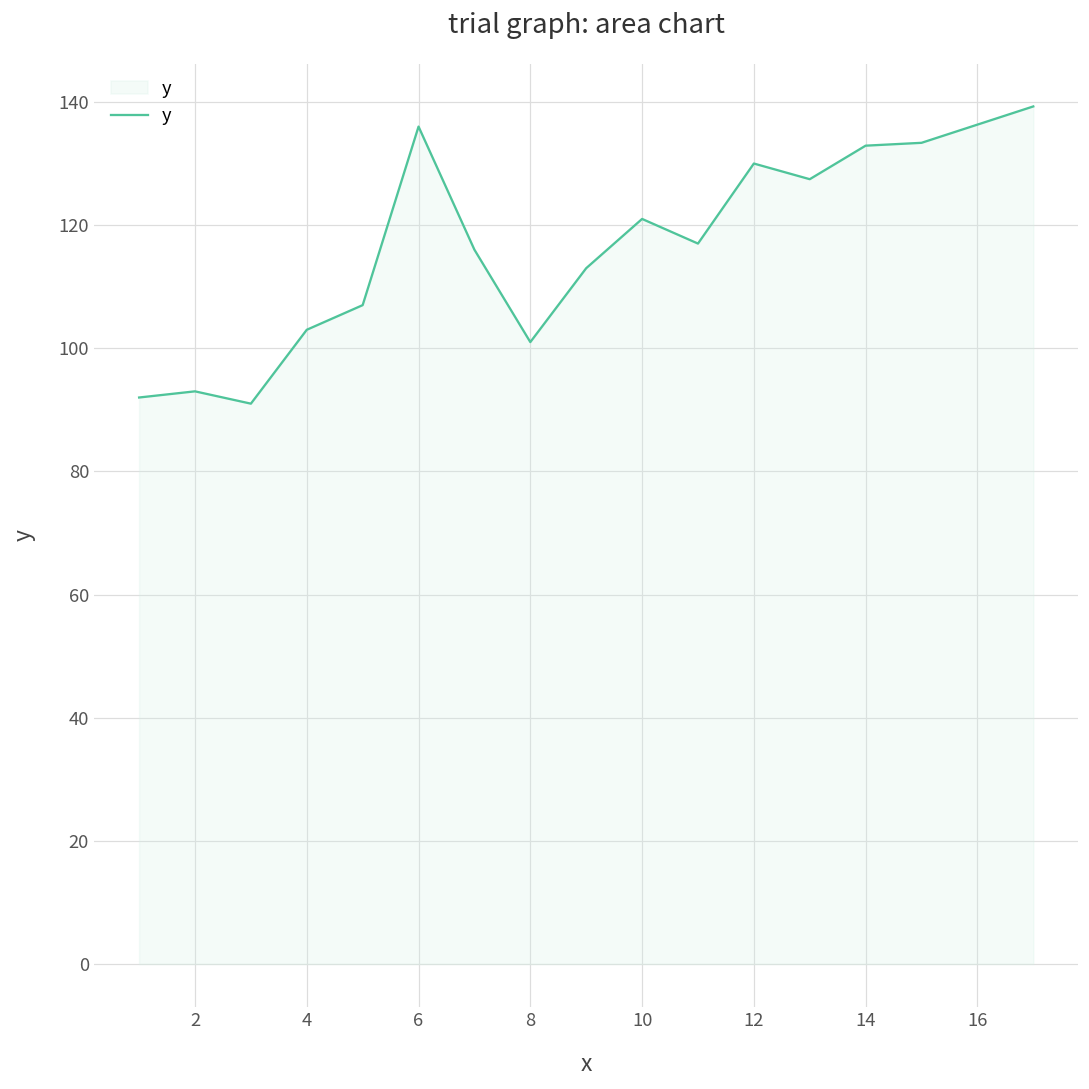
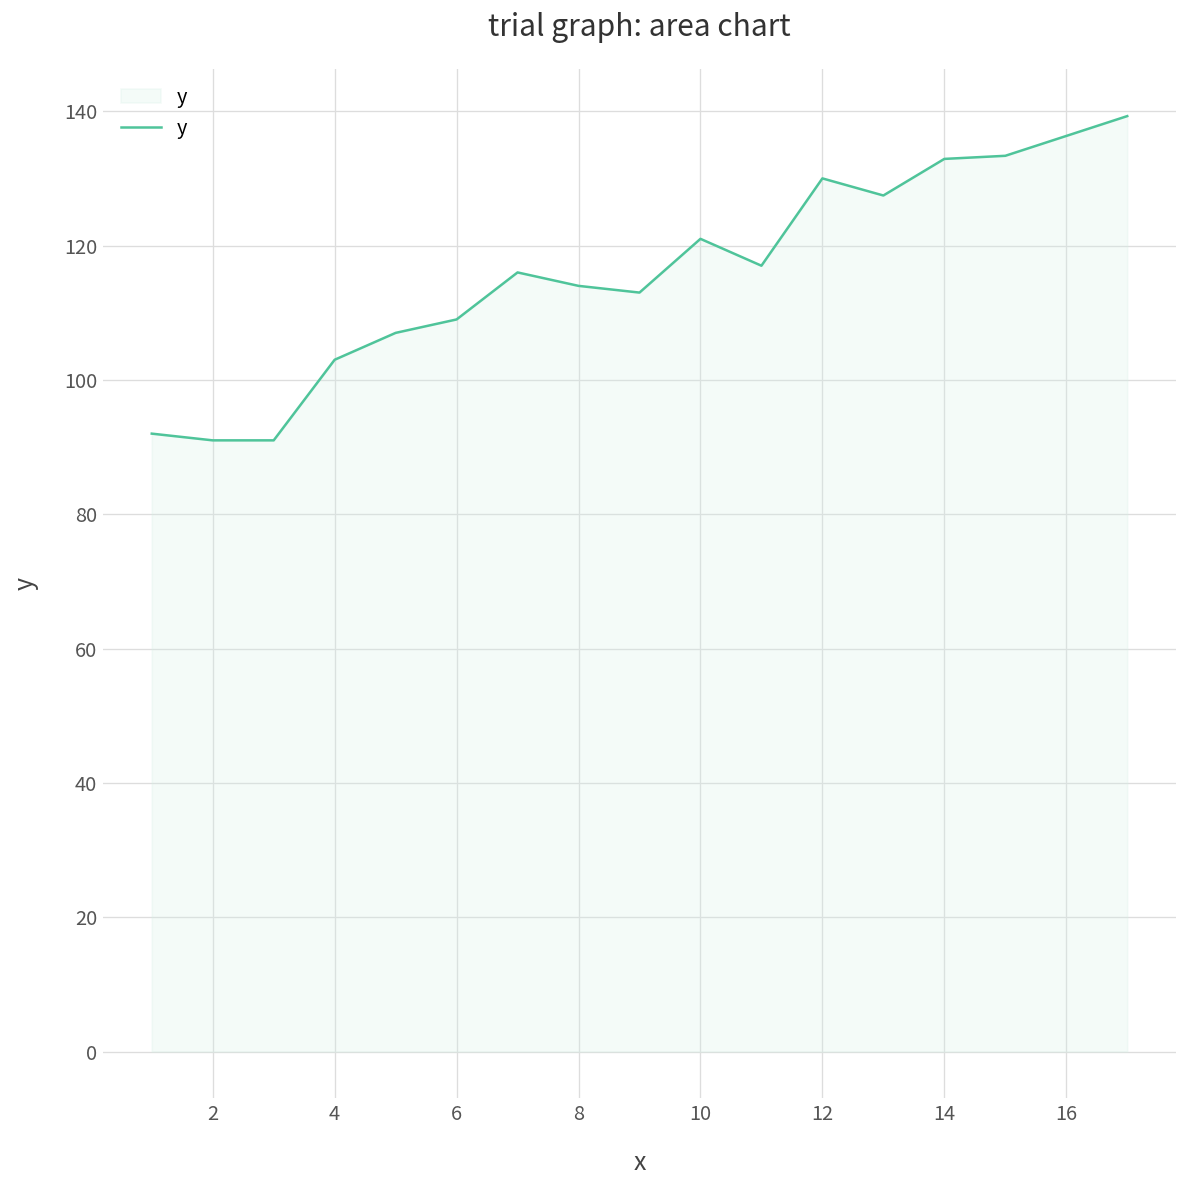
2: 93 -> 91
6: 136 -> 109
8: 101 -> 114
